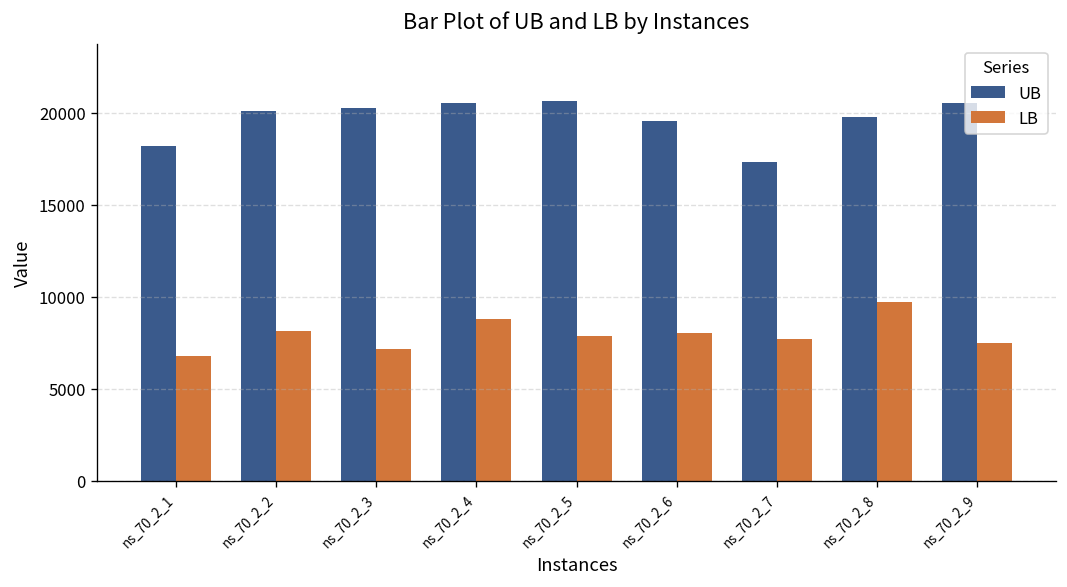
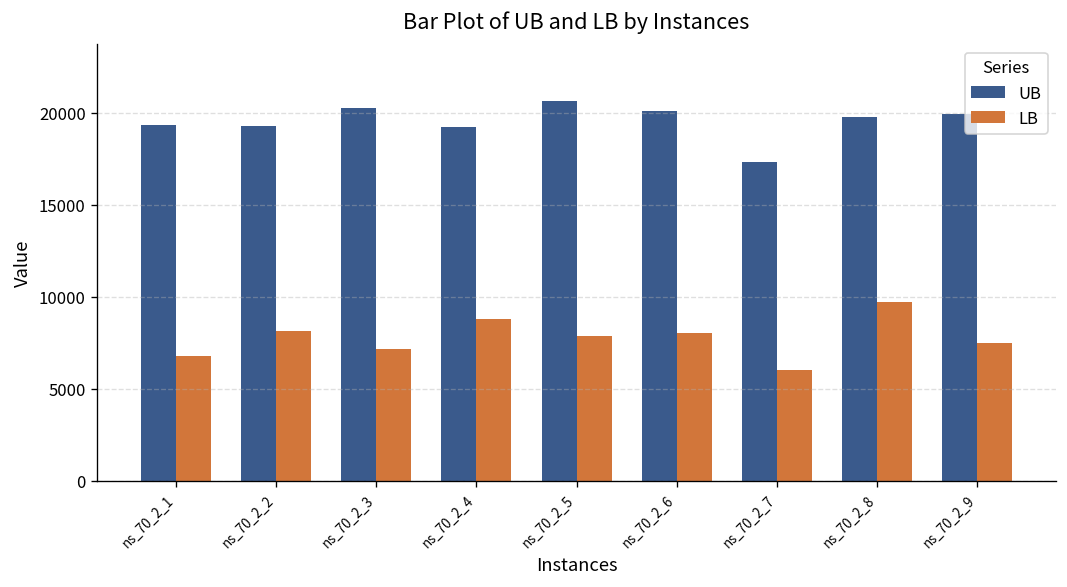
UB, ns_70_2_1: 18200 -> 19400
UB, ns_70_2_2: 20100 -> 19300
UB, ns_70_2_4: 20500 -> 19200
UB, ns_70_2_6: 19500 -> 20100
LB, ns_70_2_7: 7700 -> 6000
UB, ns_70_2_9: 20500 -> 19900
